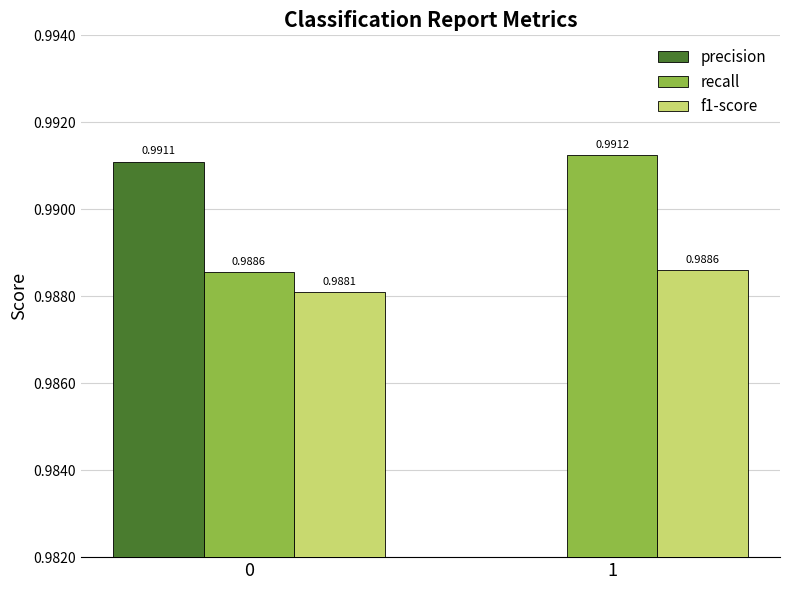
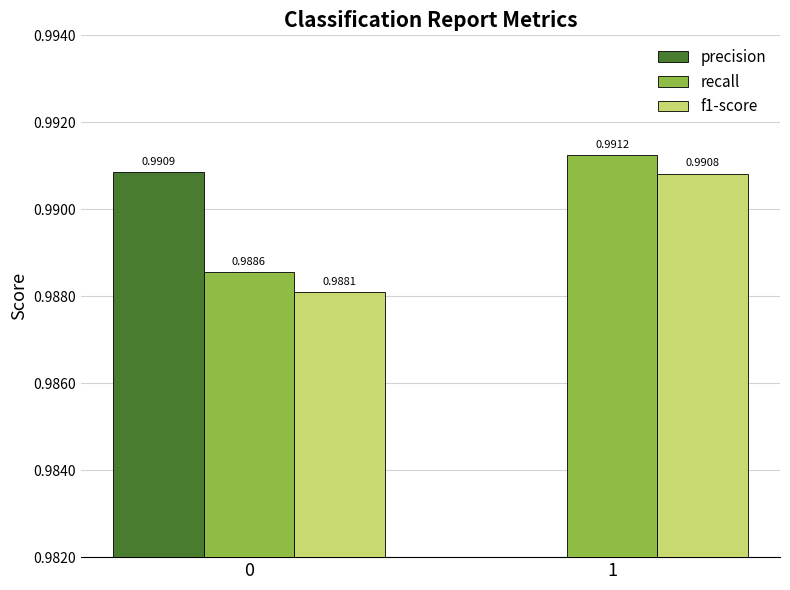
precision, 0: 0.9911 -> 0.9909
f1-score, 1: 0.9886 -> 0.9908
